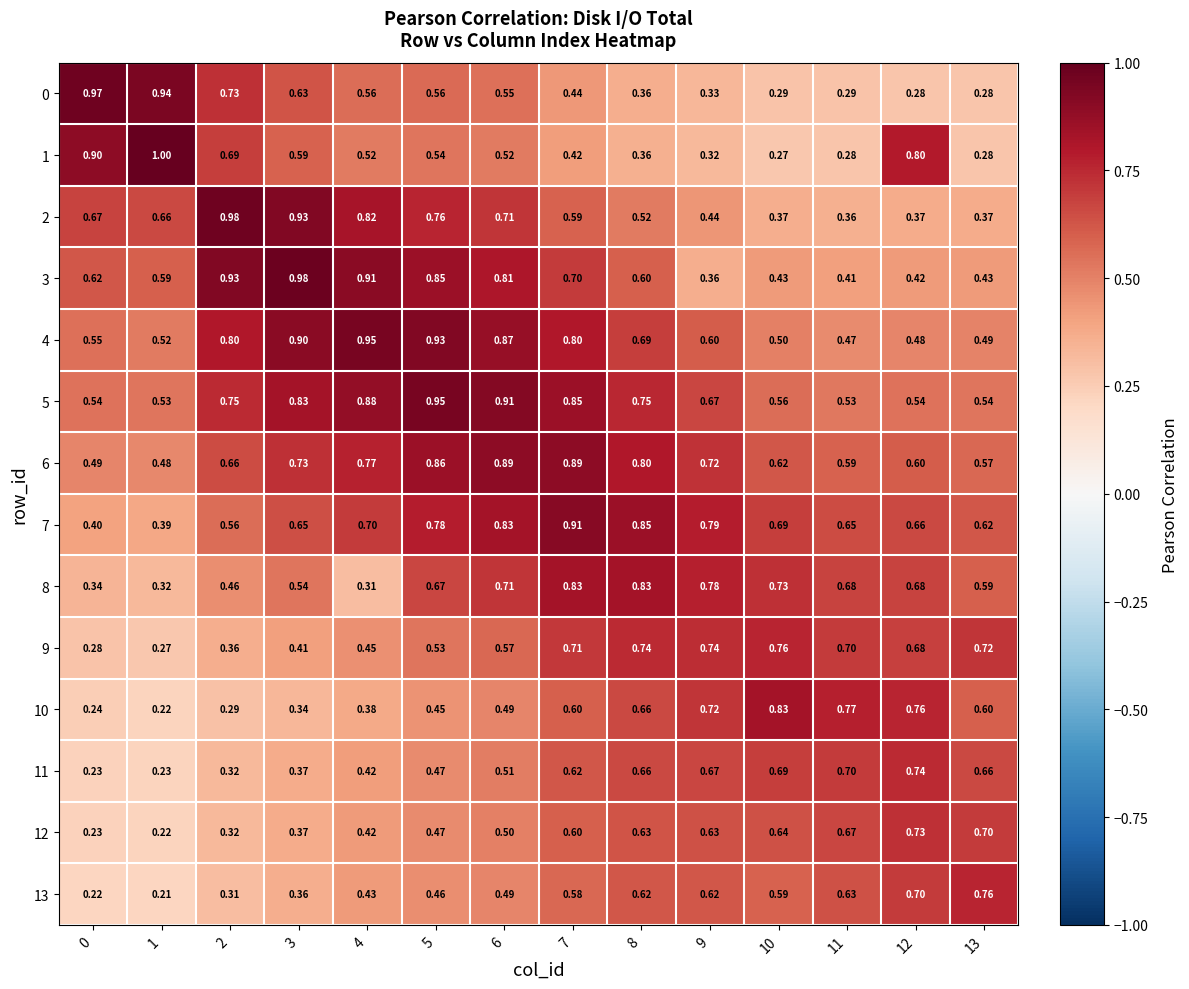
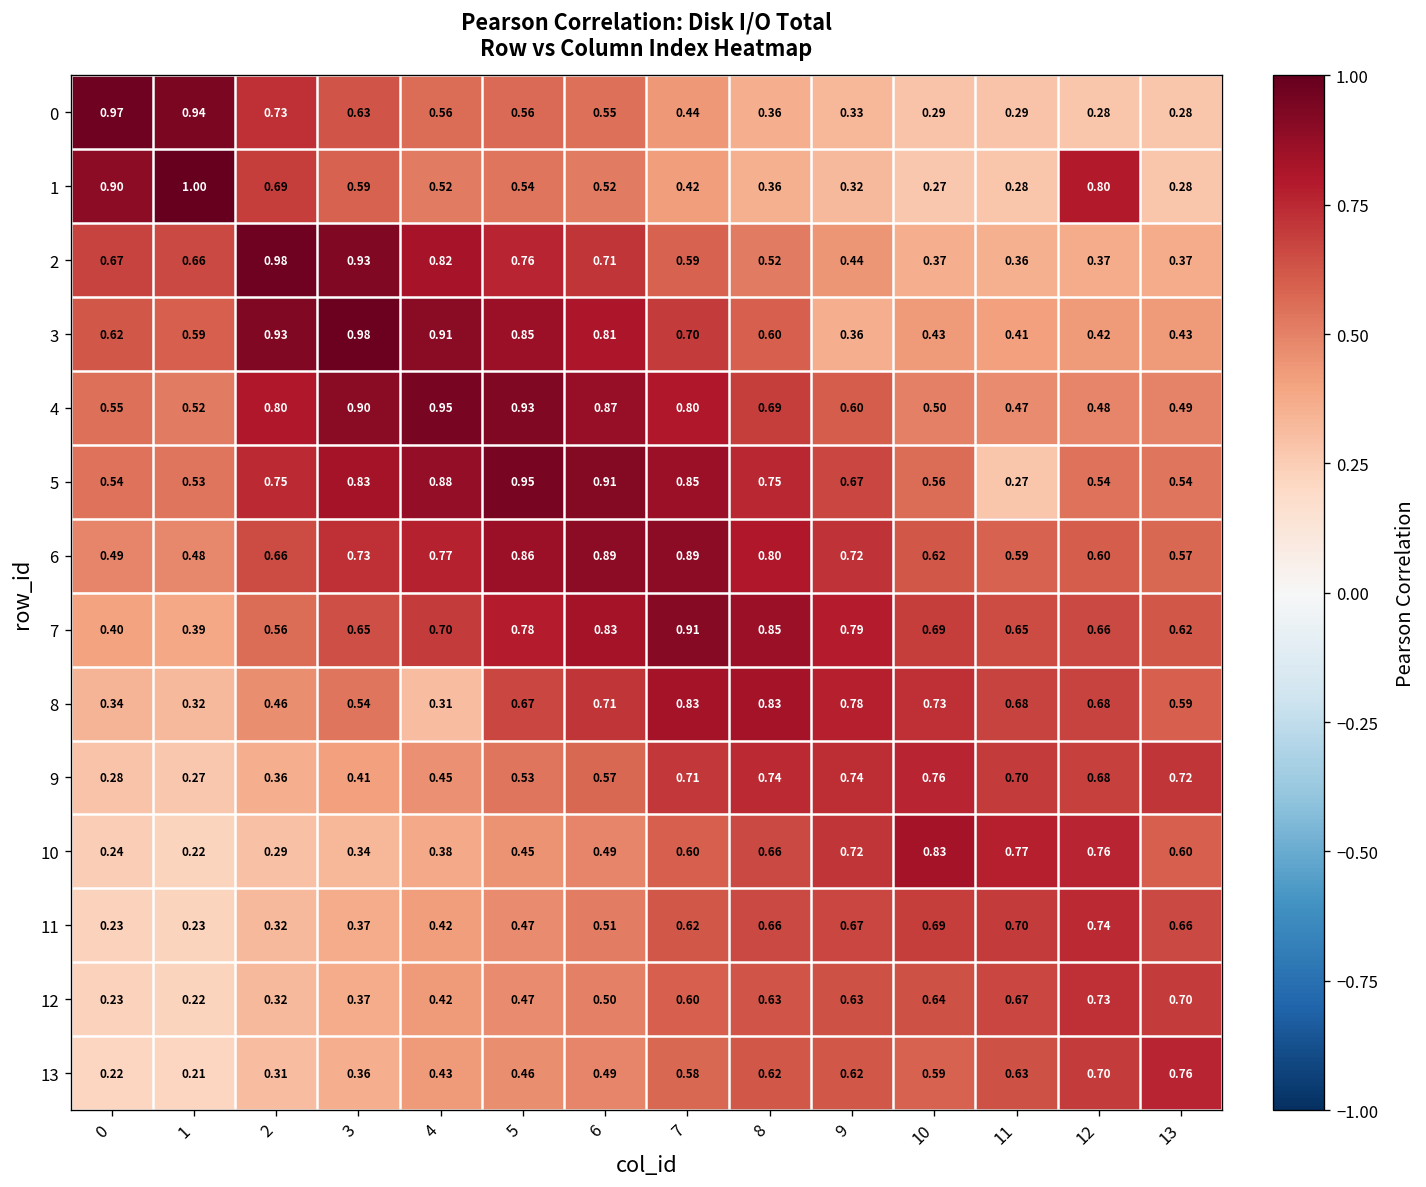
5, 11: 0.53 -> 0.27
